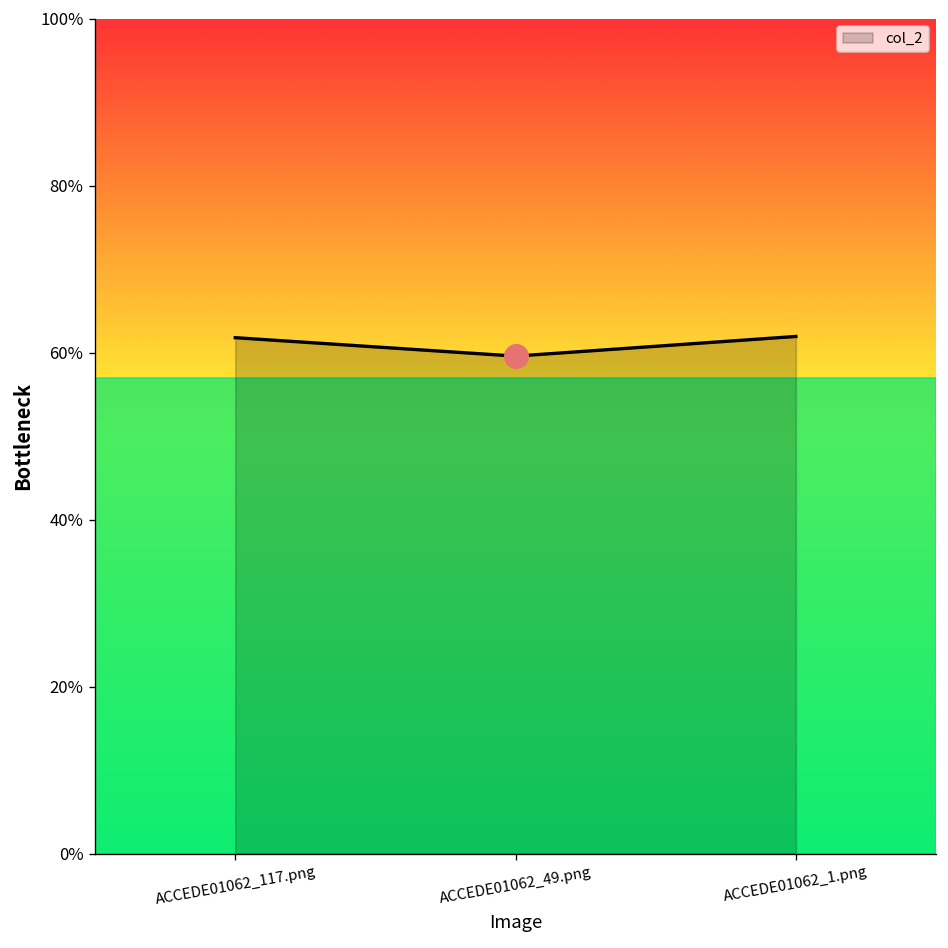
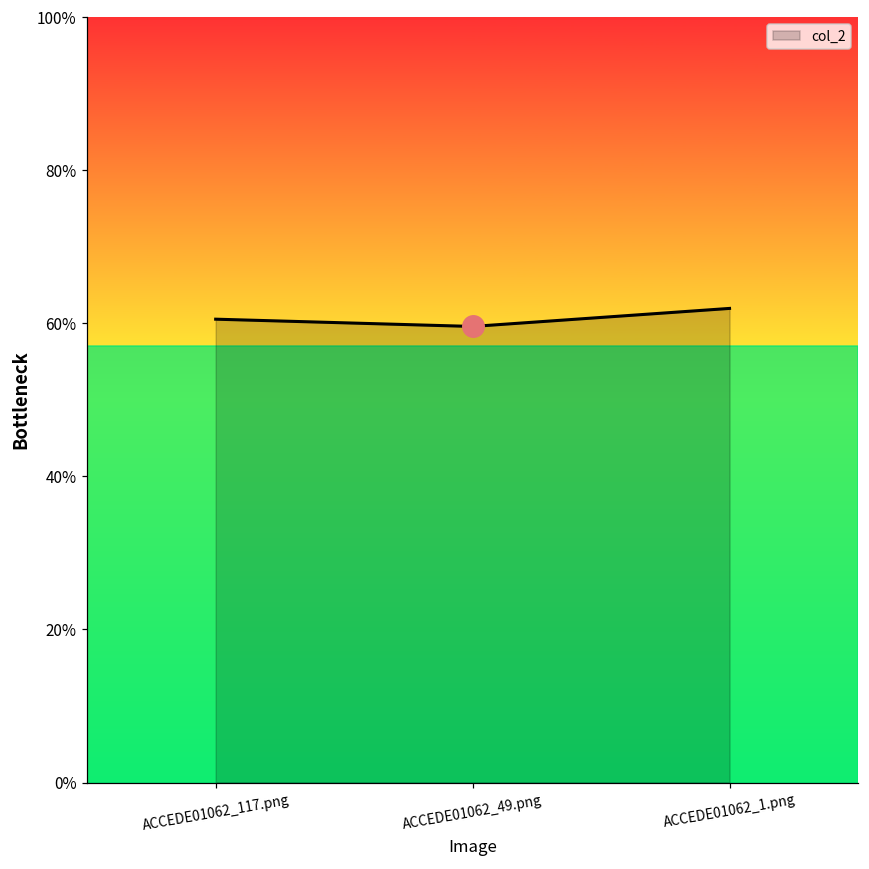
col_2, ACCEDE01062_117.png: 62% -> 61%
